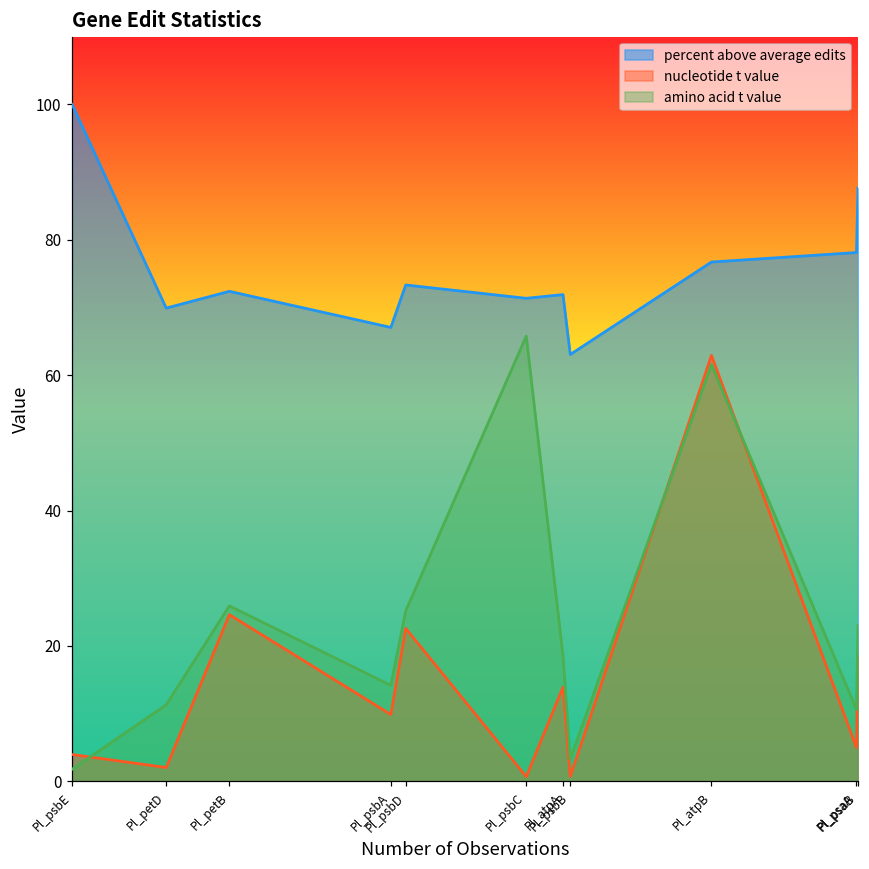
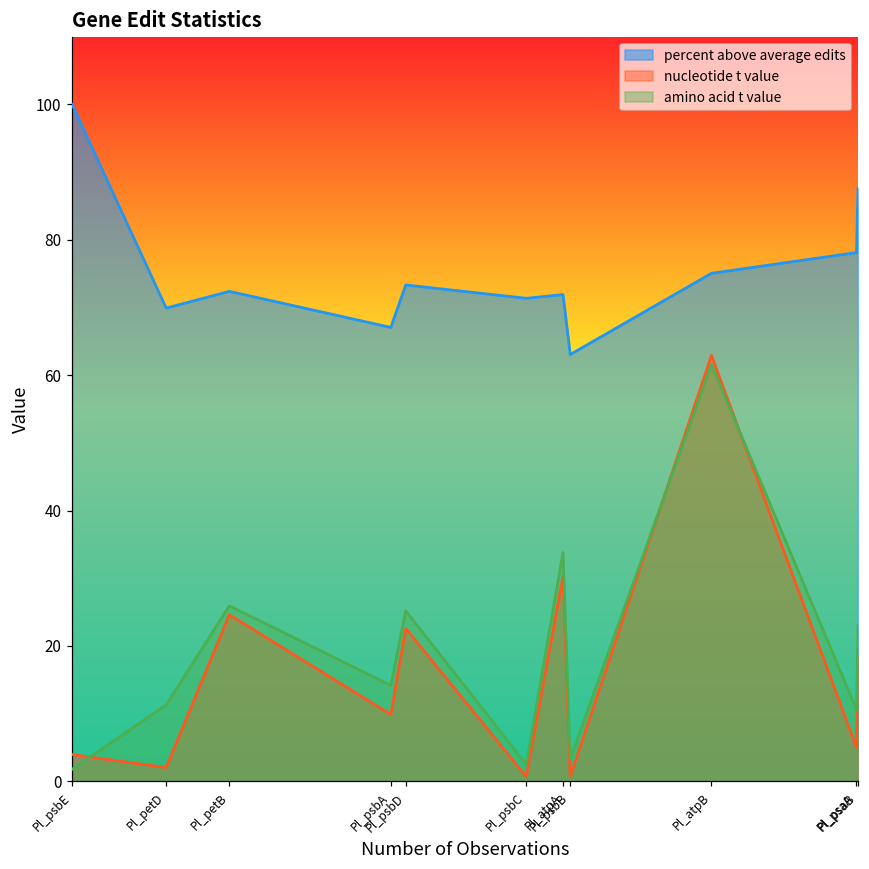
amino acid t value, Pl_psbC: 66 -> 3
nucleotide t value, Pl_atpA: 14 -> 30
amino acid t value, Pl_atpA: 19 -> 34
percent above average edits, Pl_atpB: 77 -> 75
